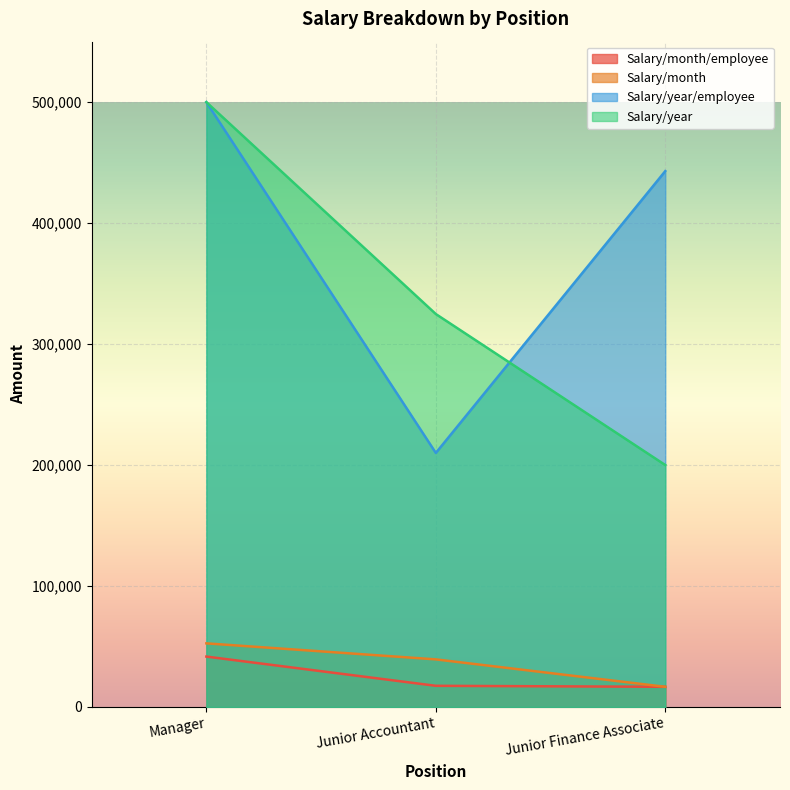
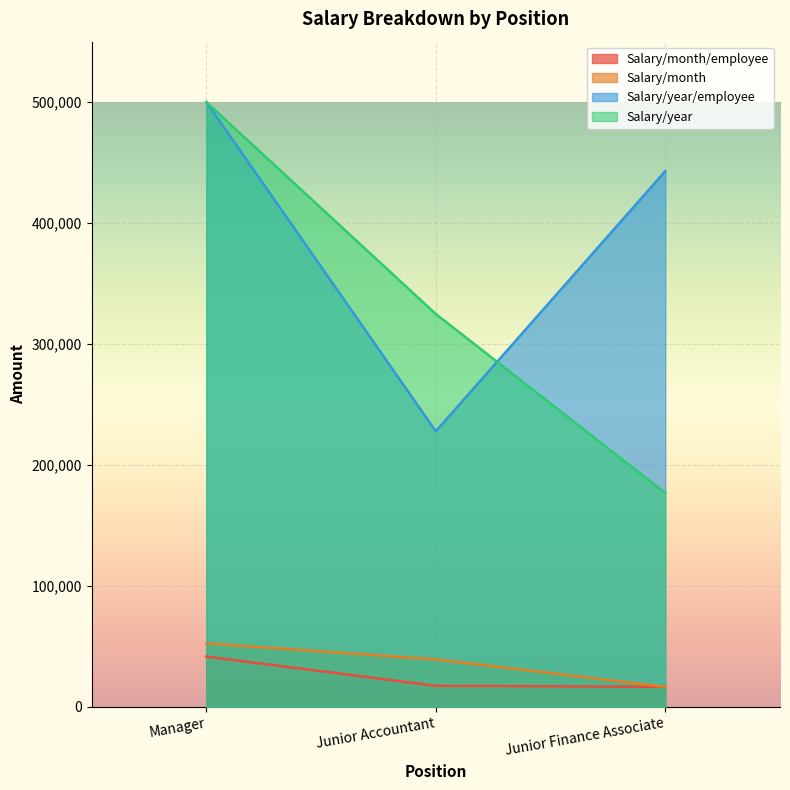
Salary/year/employee, Junior Accountant: 210,000 -> 228,000
Salary/year, Junior Finance Associate: 200,000 -> 177,000
